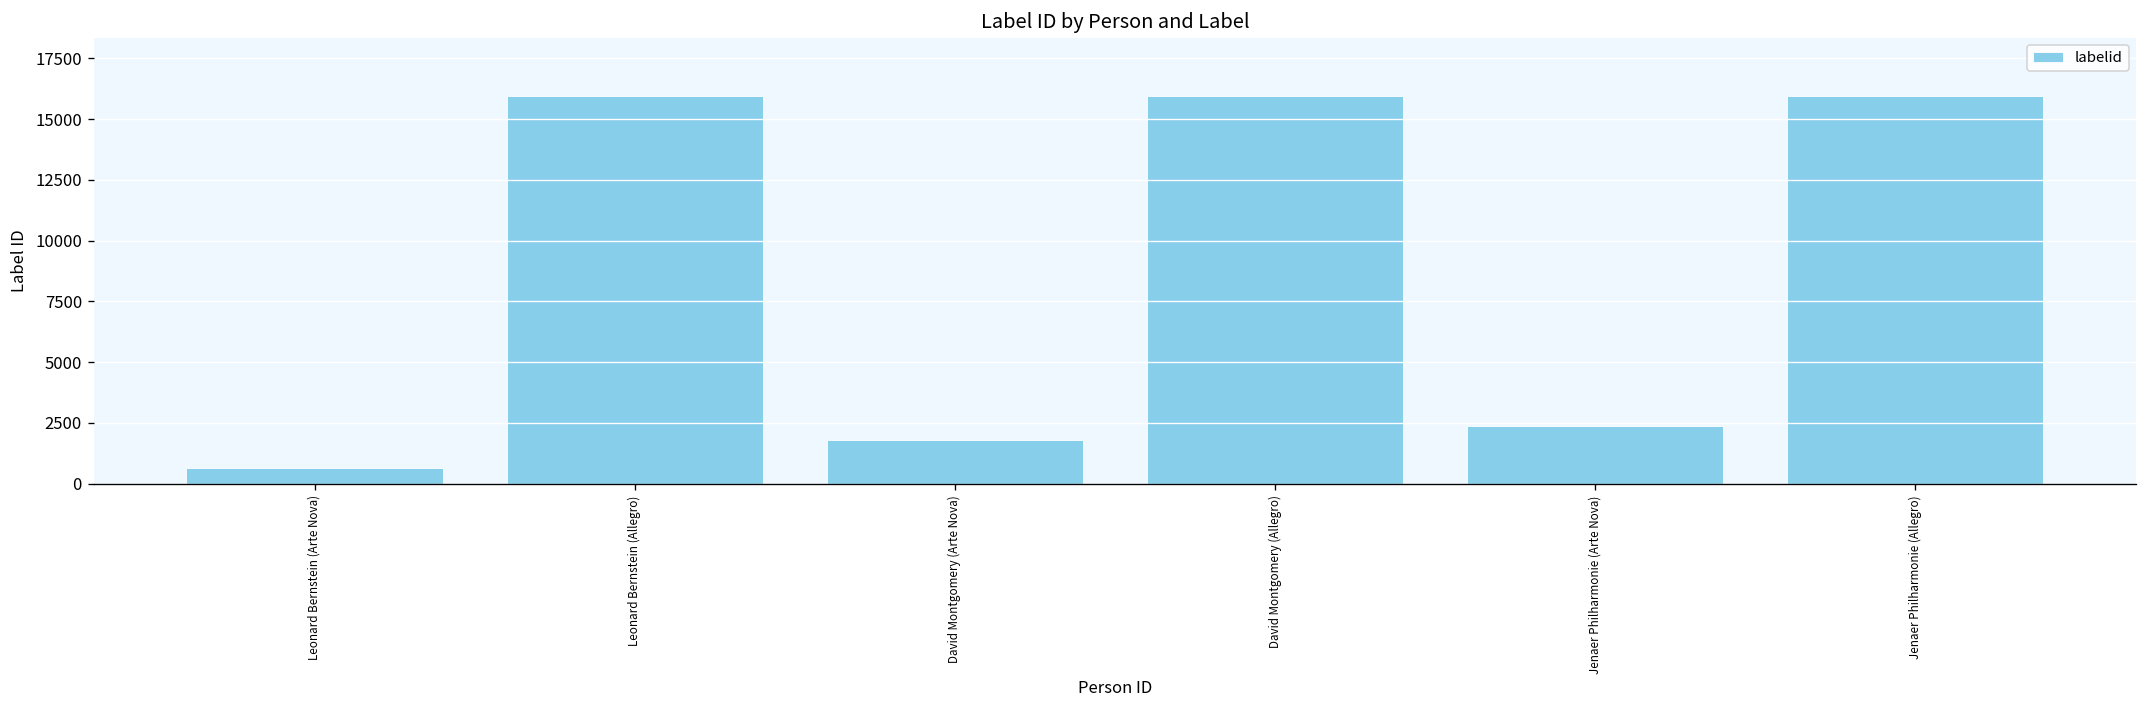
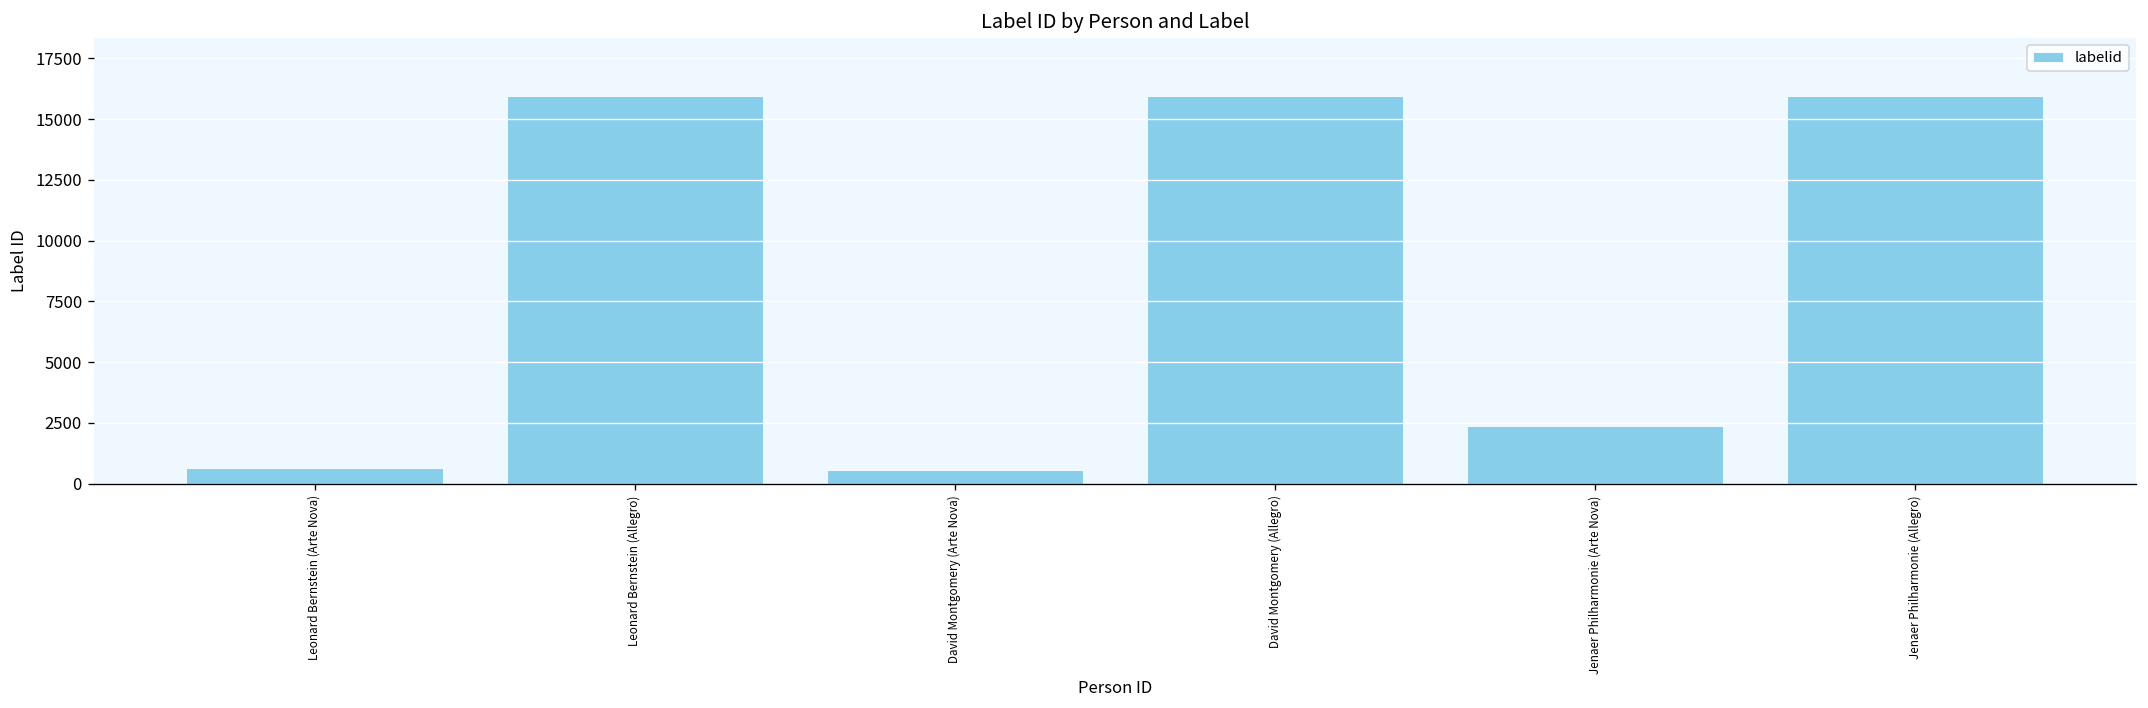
David Montgomery (Arte Nova): 1800 -> 500
